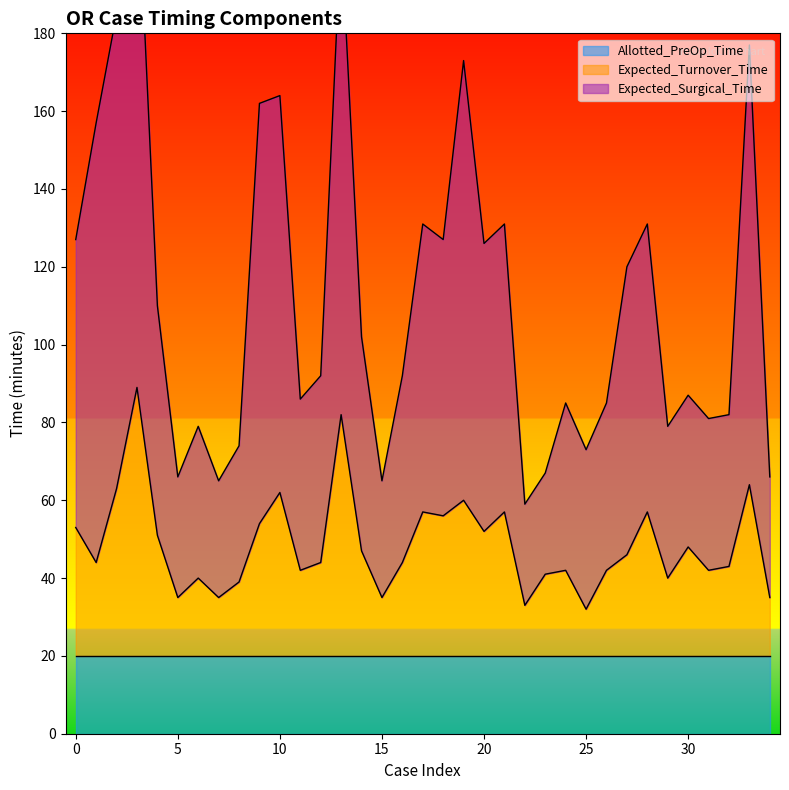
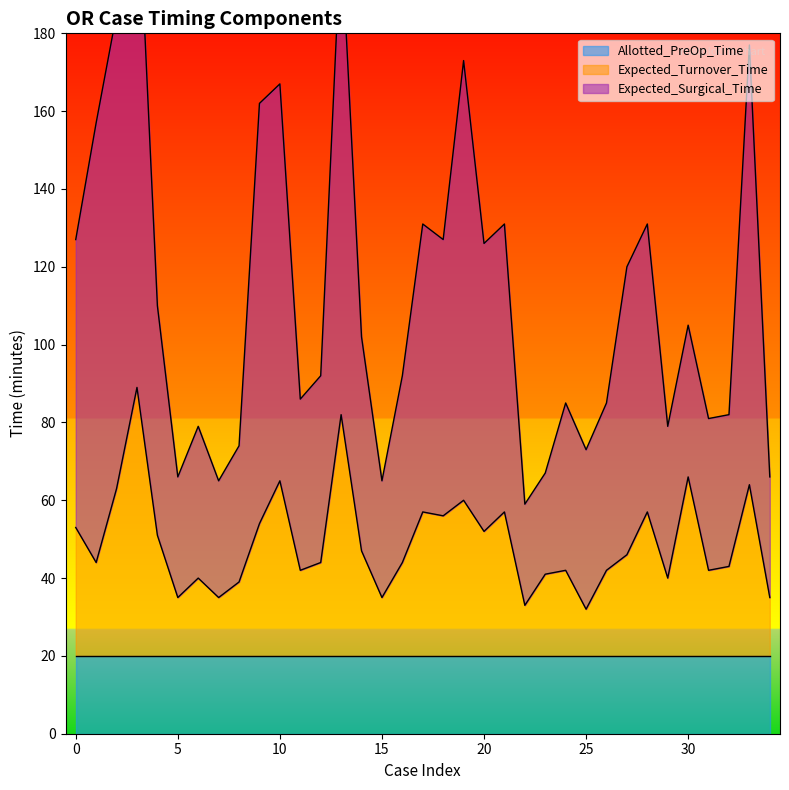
Expected_Turnover_Time, 10: 62 -> 65
Expected_Turnover_Time, 30: 48 -> 66
